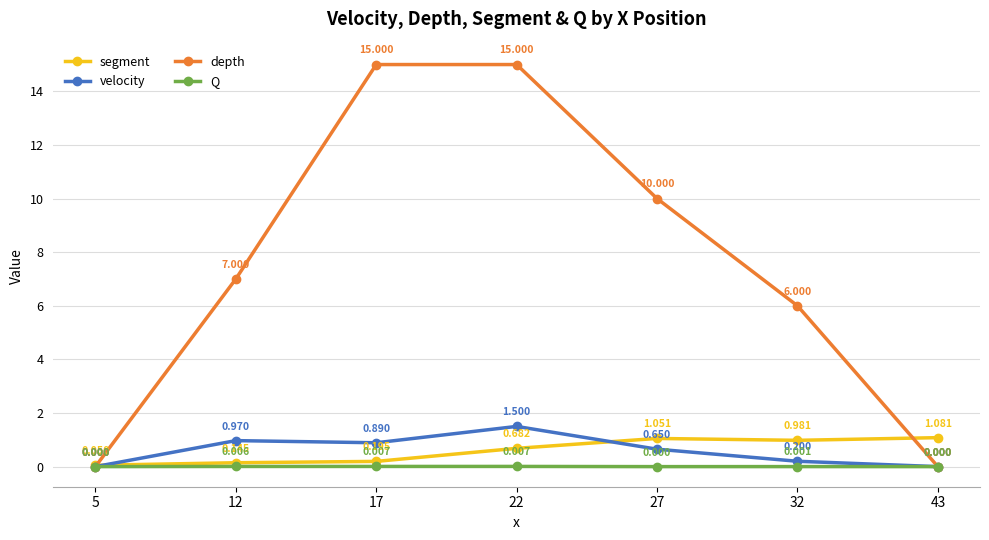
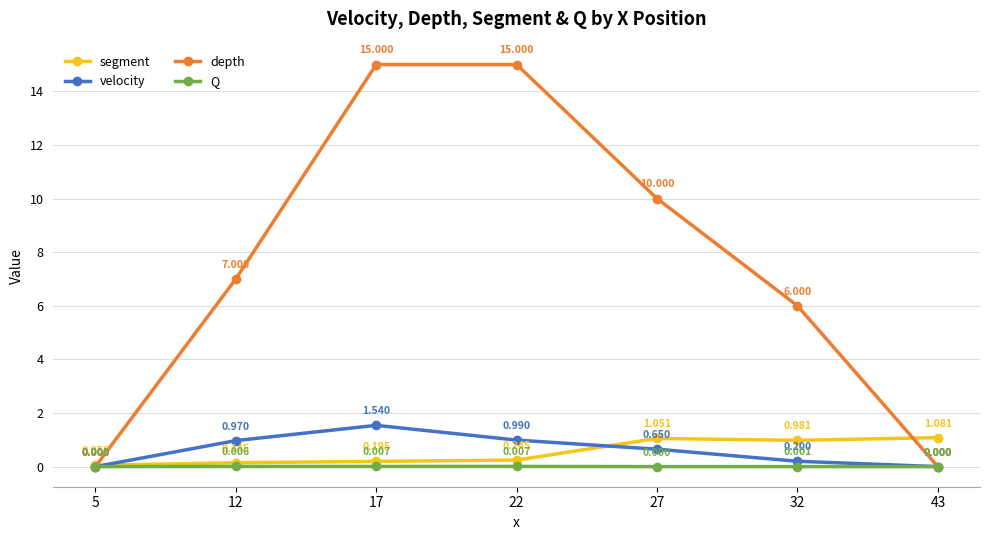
velocity, 17: 0.890 -> 1.540
segment, 22: 0.682 -> 0.245
velocity, 22: 1.500 -> 0.990
